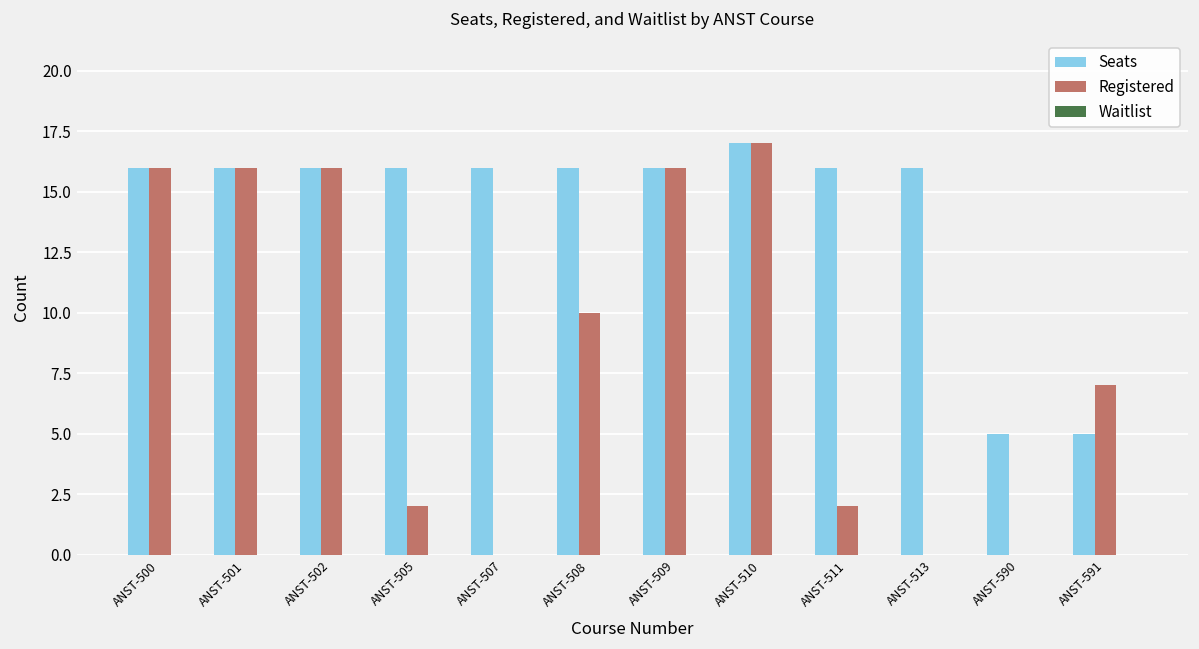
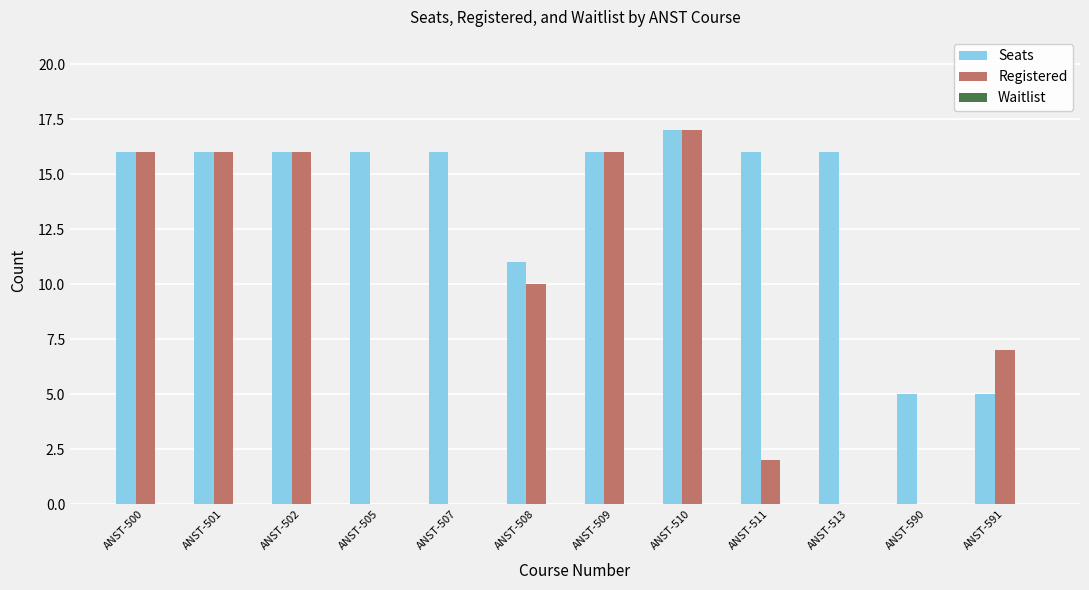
Registered, ANST-505: 2 -> 0
Seats, ANST-508: 16 -> 11
